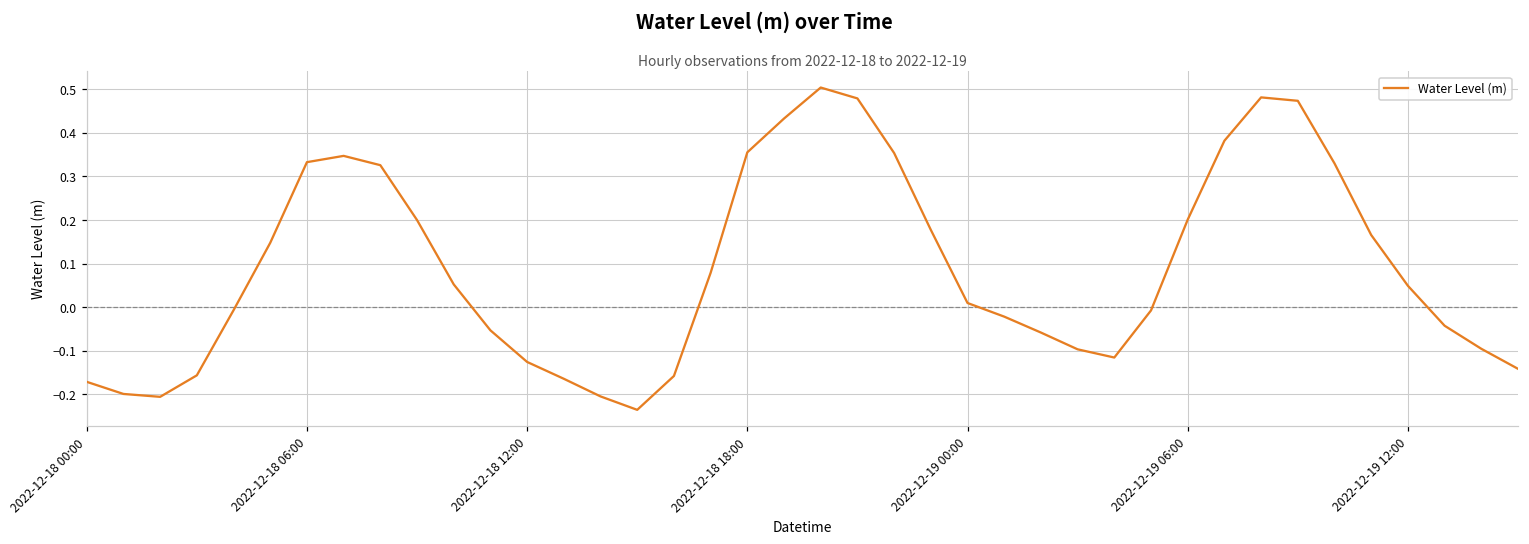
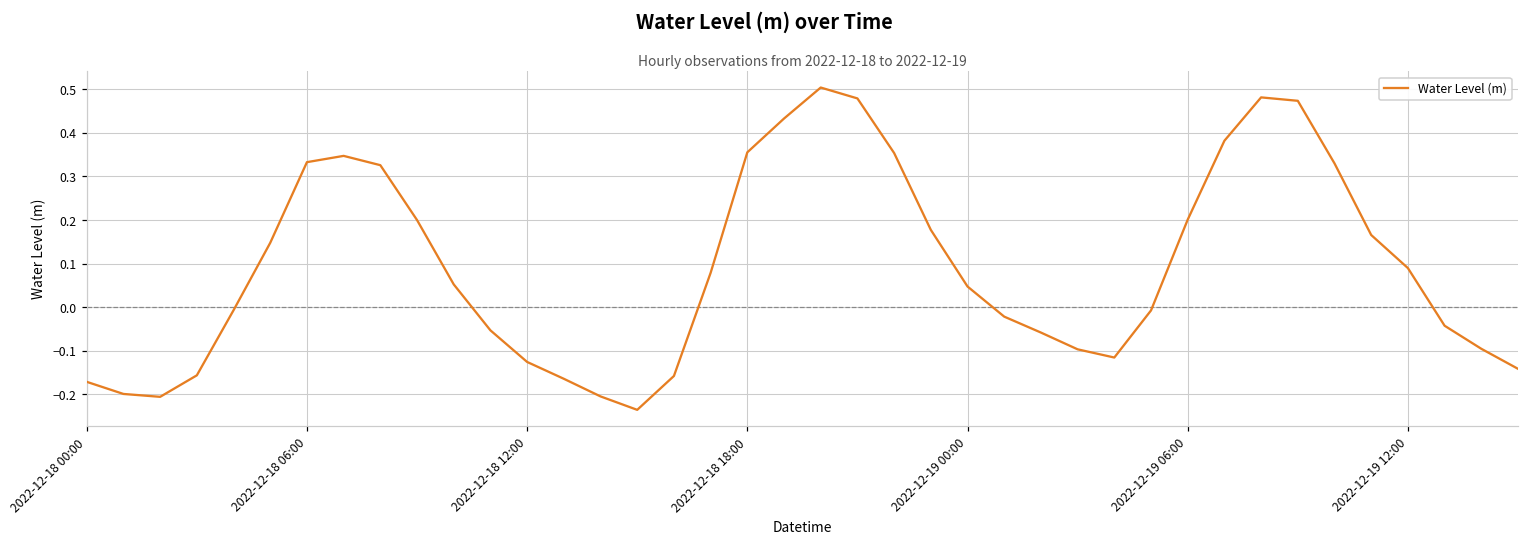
2022-12-19 00:00: 0.01 -> 0.05
2022-12-19 12:00: 0.05 -> 0.09
